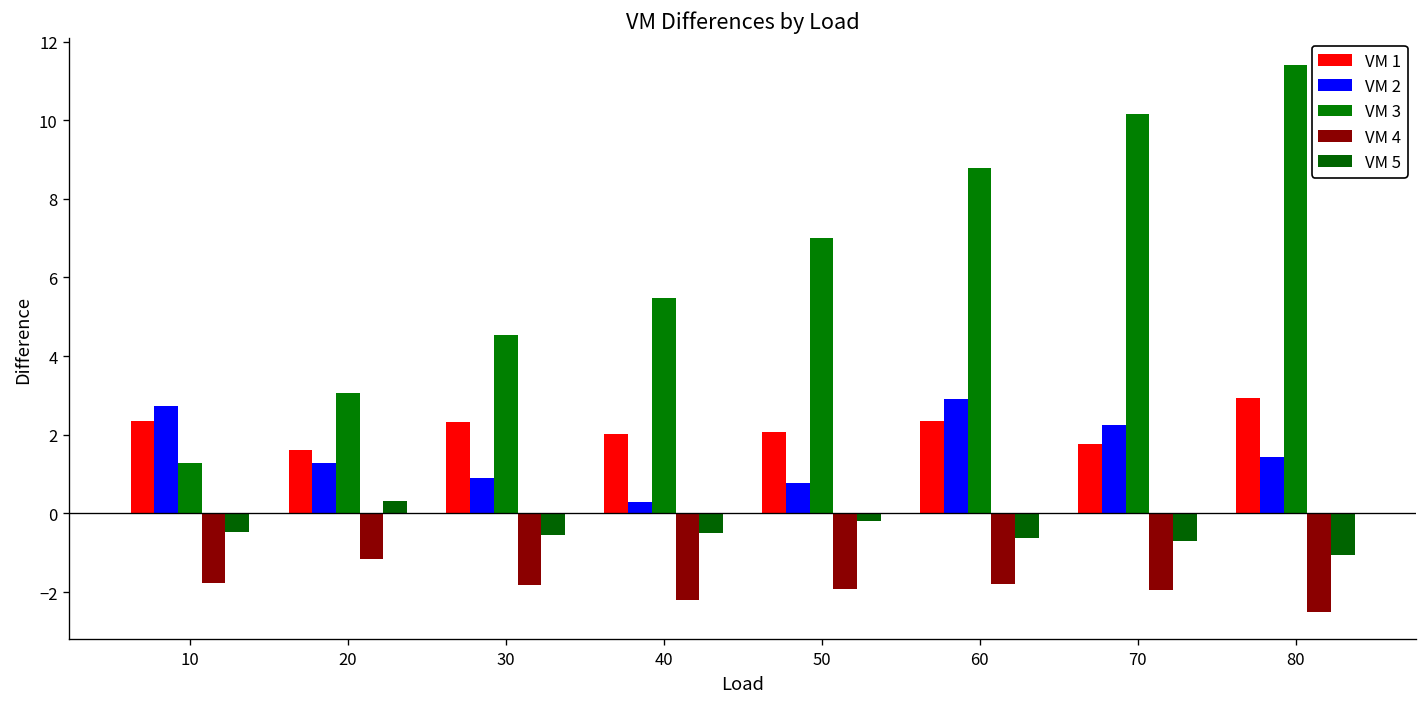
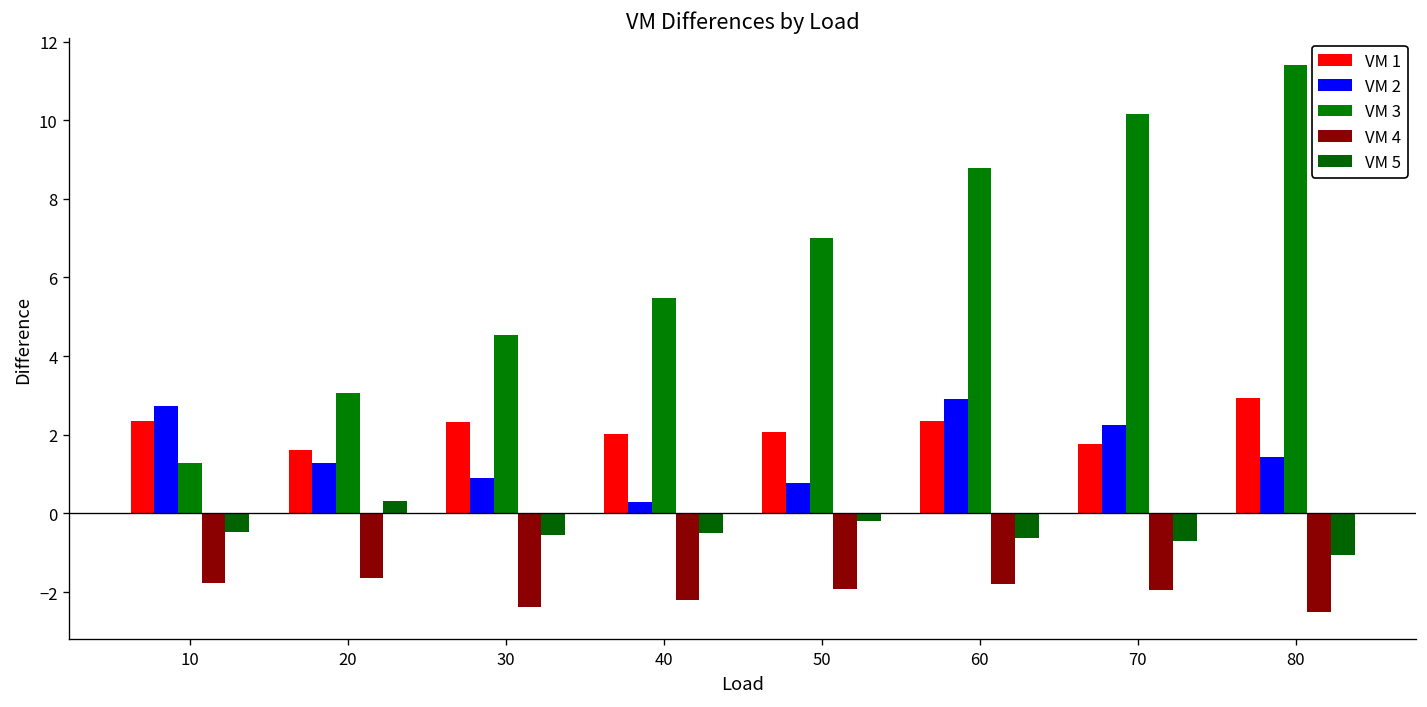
VM 4, 20: -1.2 -> -1.7
VM 4, 30: -1.8 -> -2.4
